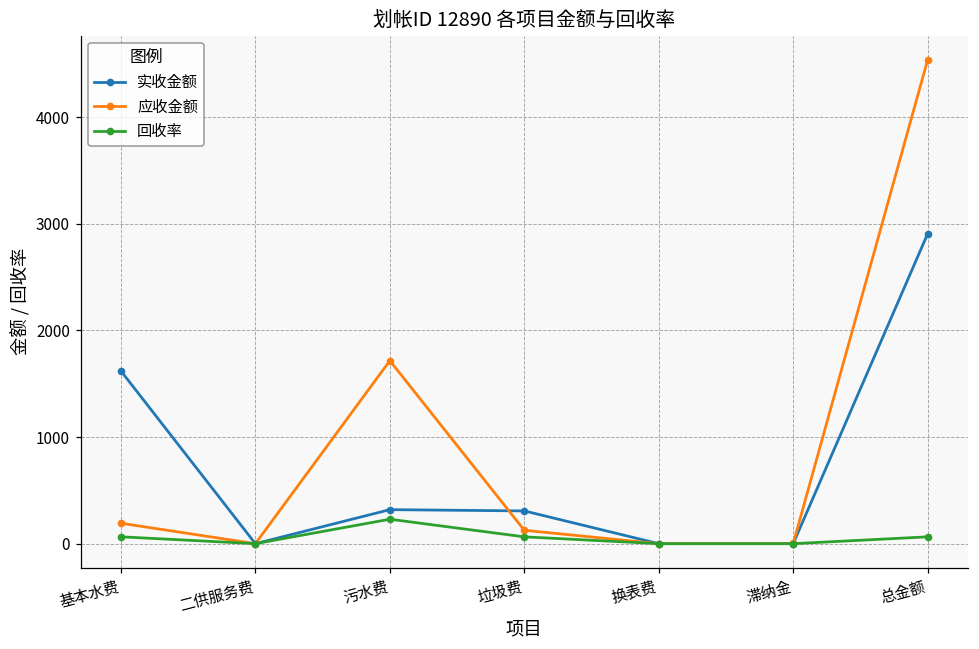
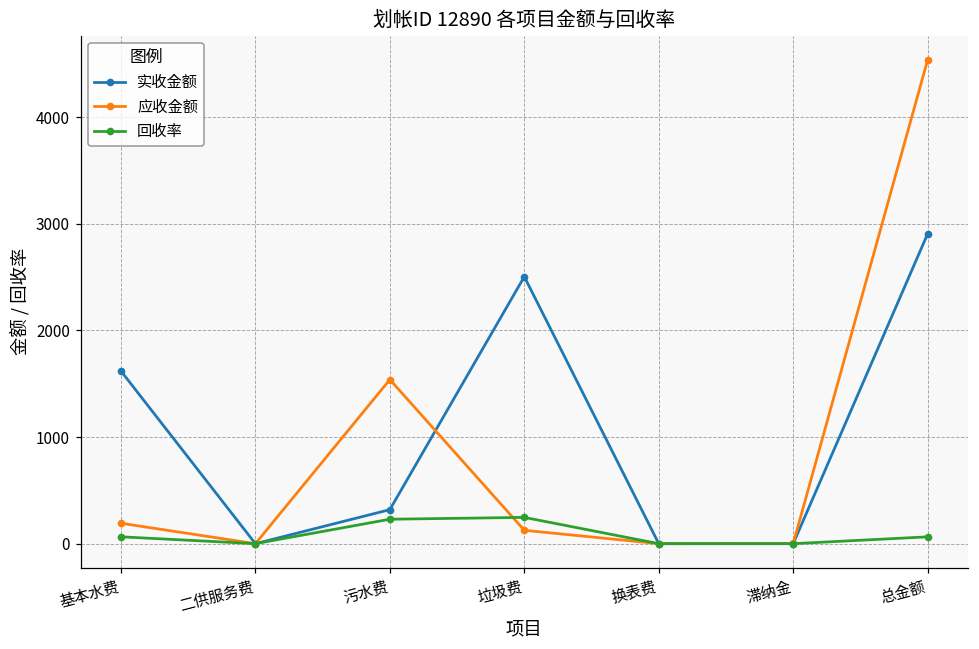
应收金额, 污水费: 1700 -> 1500
实收金额, 垃圾费: 300 -> 2500
回收率, 垃圾费: 100 -> 200
